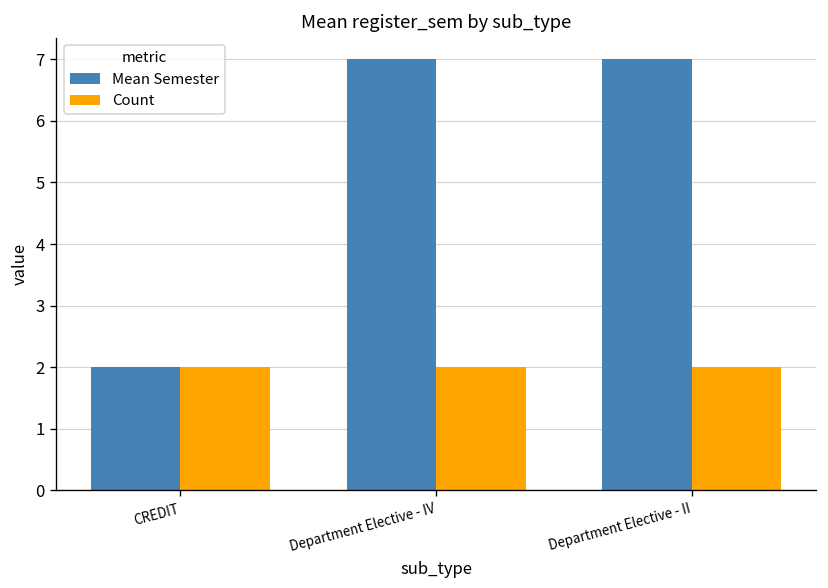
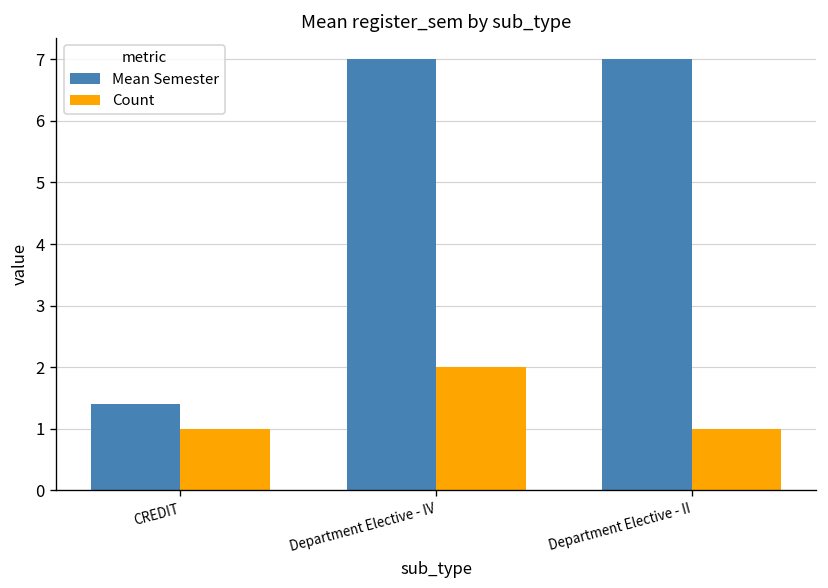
Mean Semester, CREDIT: 2.0 -> 1.4
Count, CREDIT: 2 -> 1
Count, Department Elective - II: 2 -> 1
